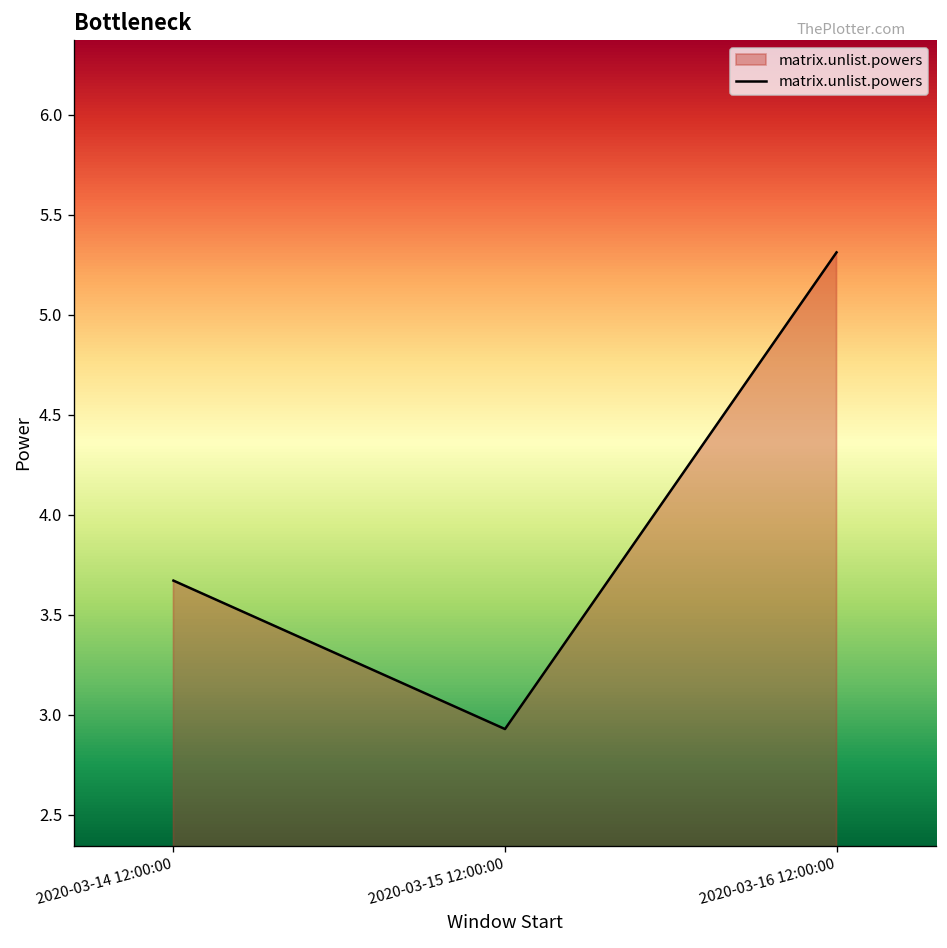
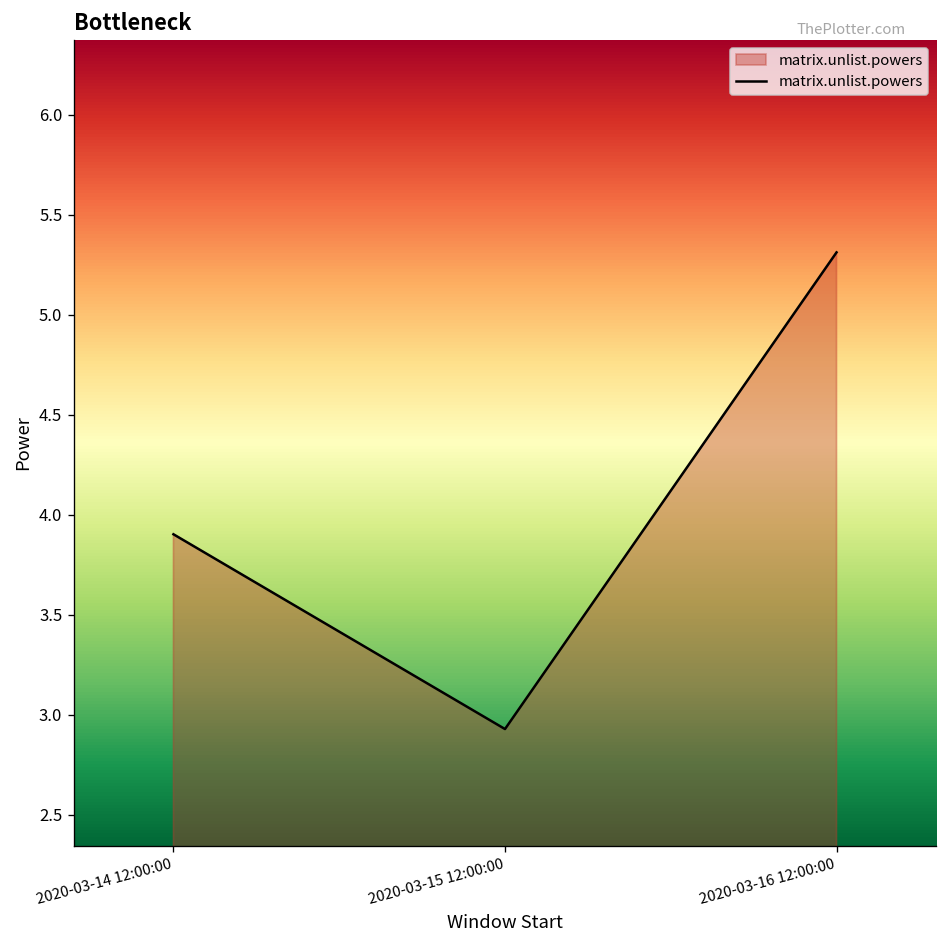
2020-03-14 12:00:00: 3.67 -> 3.90
